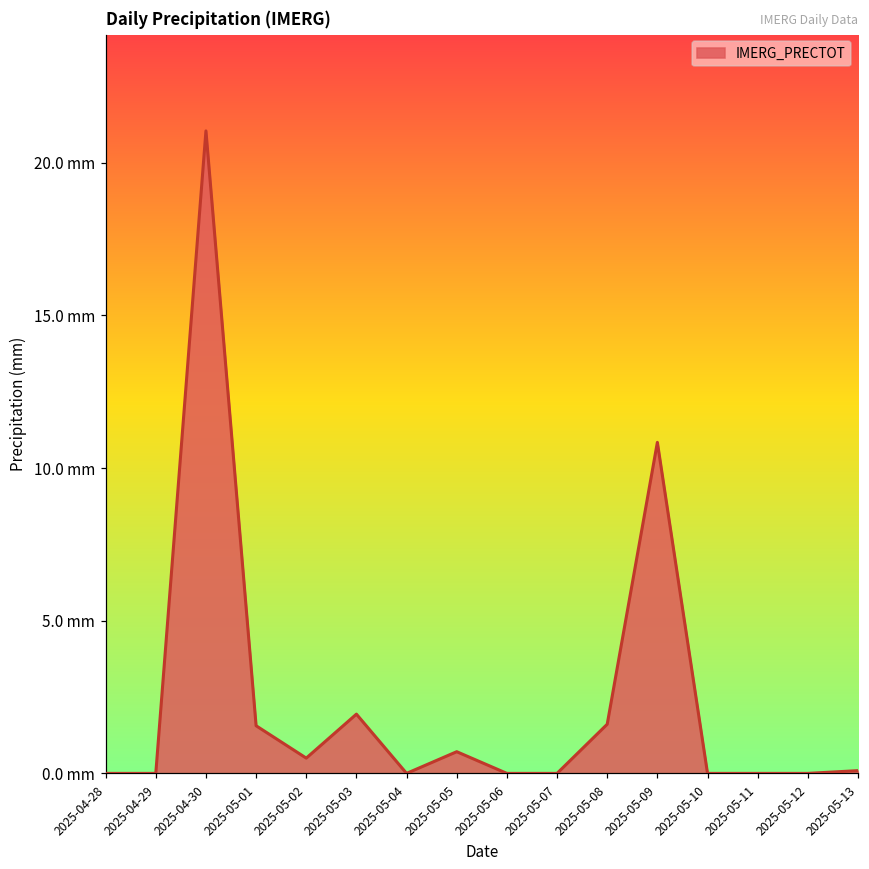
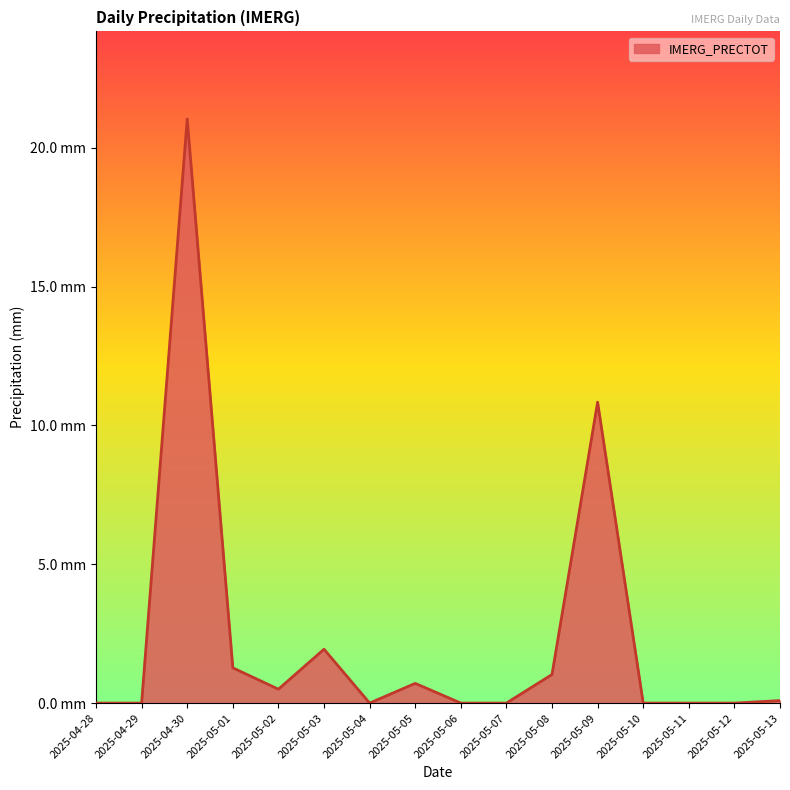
2025-05-01: 1.6 mm -> 1.3 mm
2025-05-08: 1.6 mm -> 1.0 mm
